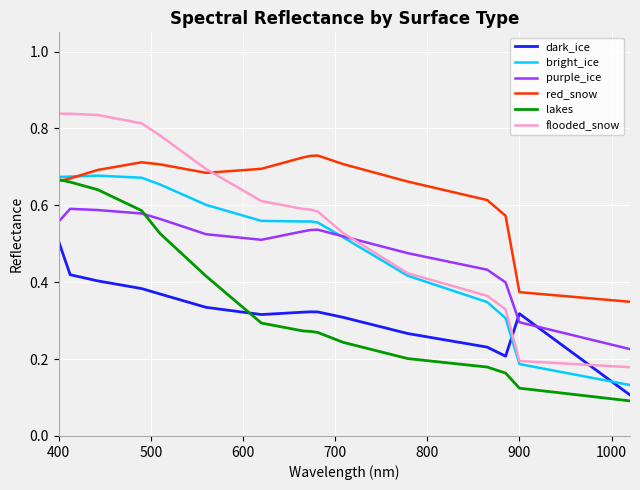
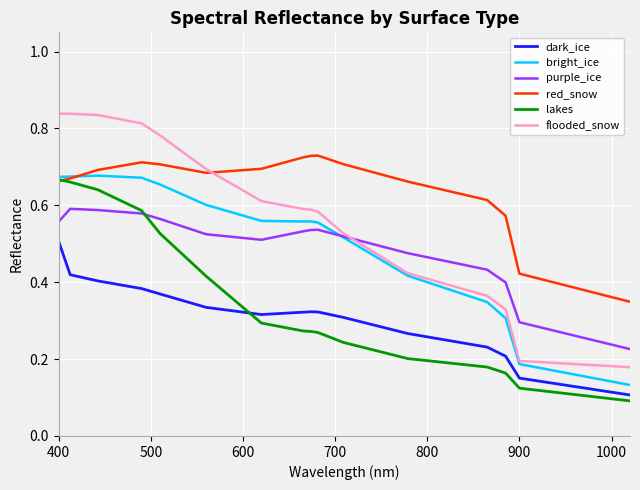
dark_ice, 900: 0.32 -> 0.15
red_snow, 900: 0.37 -> 0.42
